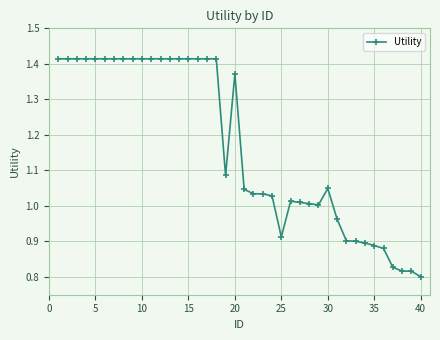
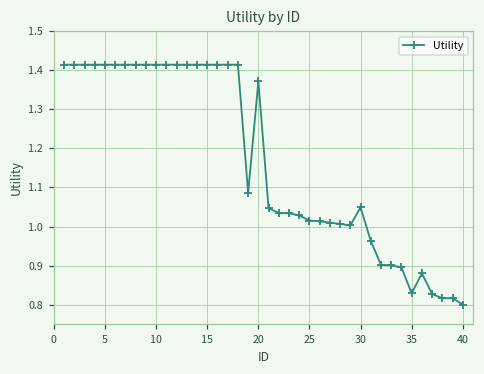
25: 0.91 -> 1.02
35: 0.89 -> 0.83
